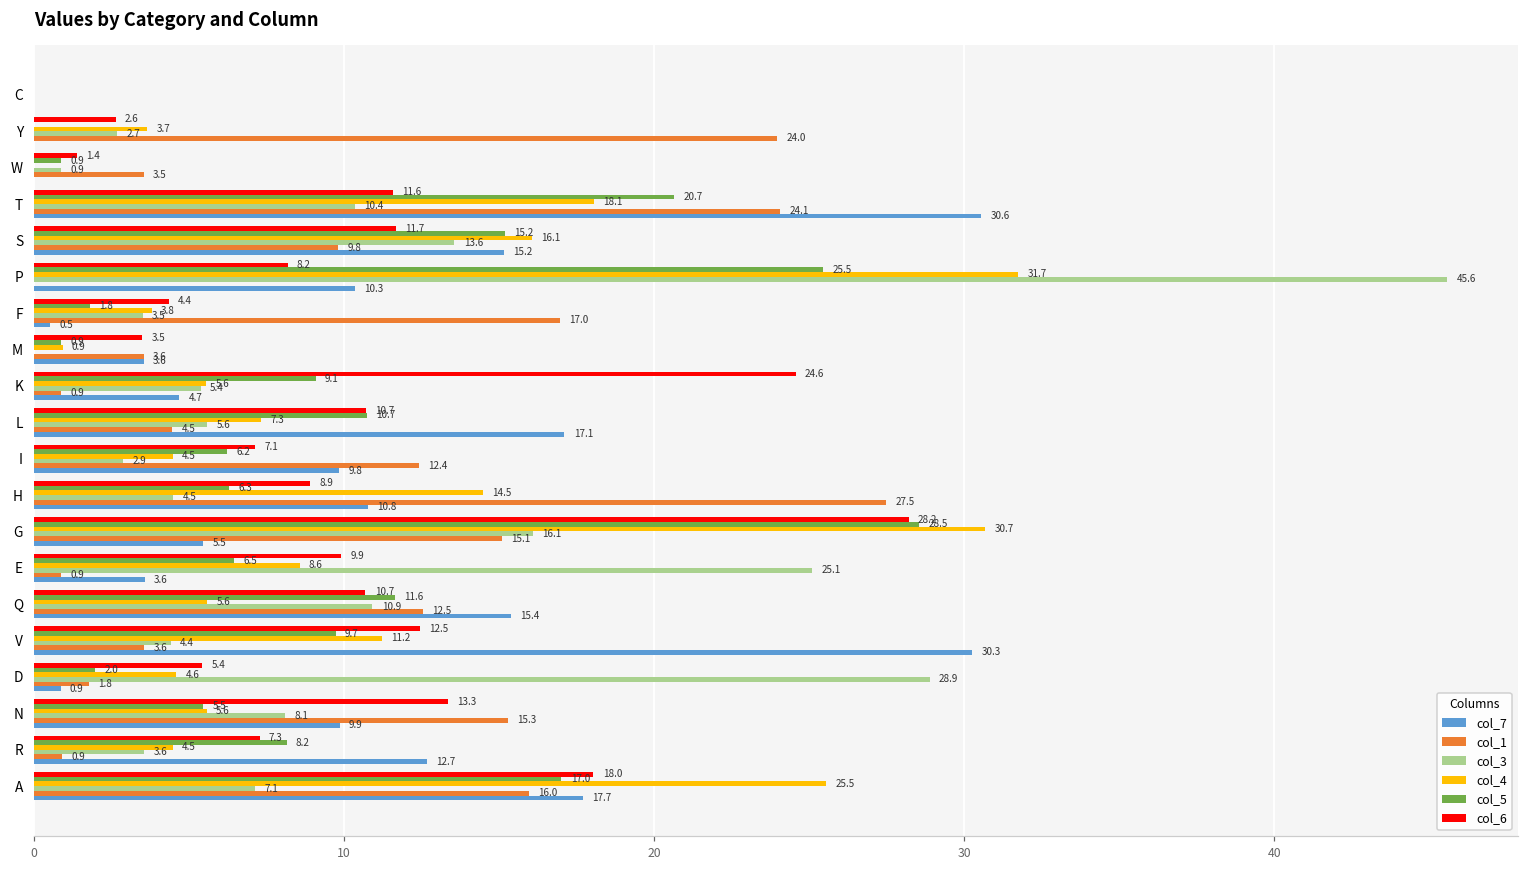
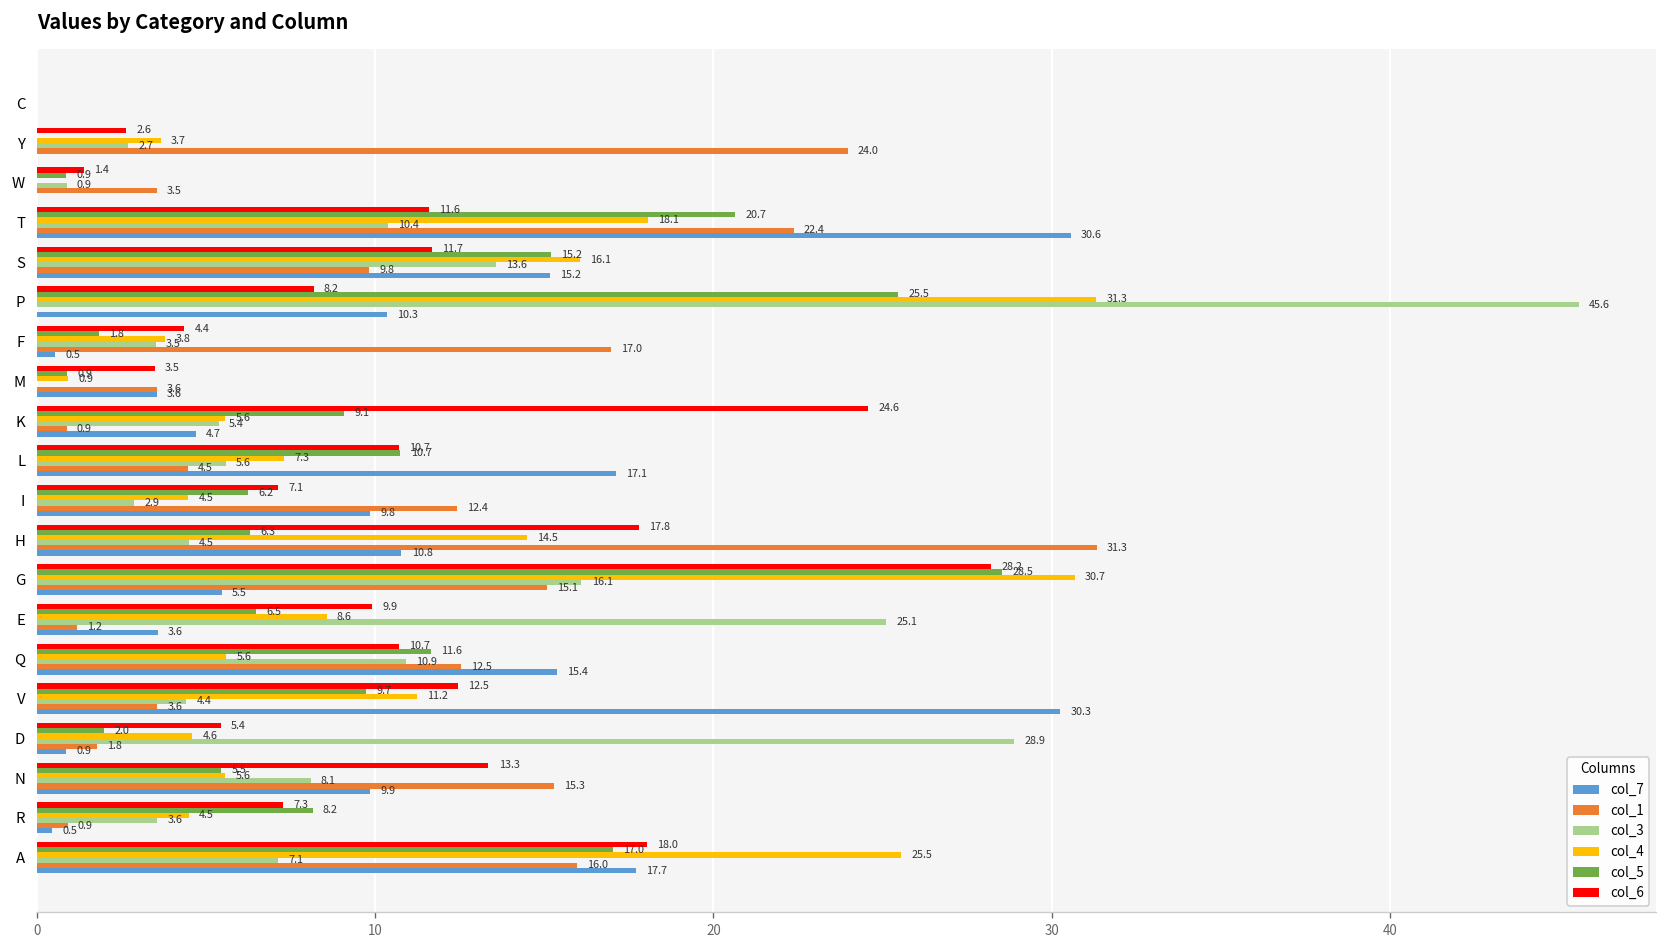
col_1, T: 24.1 -> 22.4
col_4, P: 31.7 -> 31.3
col_6, H: 8.9 -> 17.8
col_1, H: 27.5 -> 31.3
col_1, E: 0.9 -> 1.2
col_7, R: 12.7 -> 0.5
